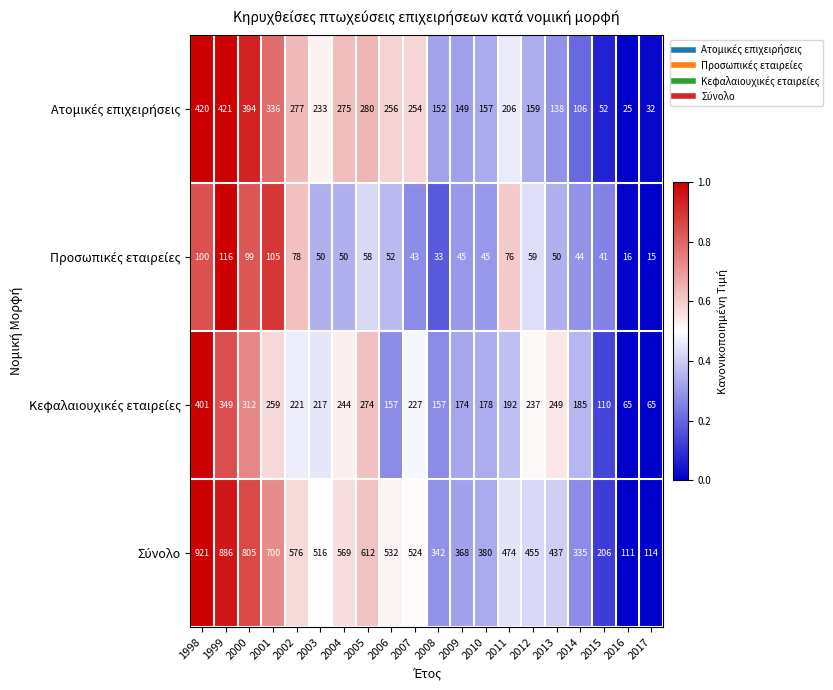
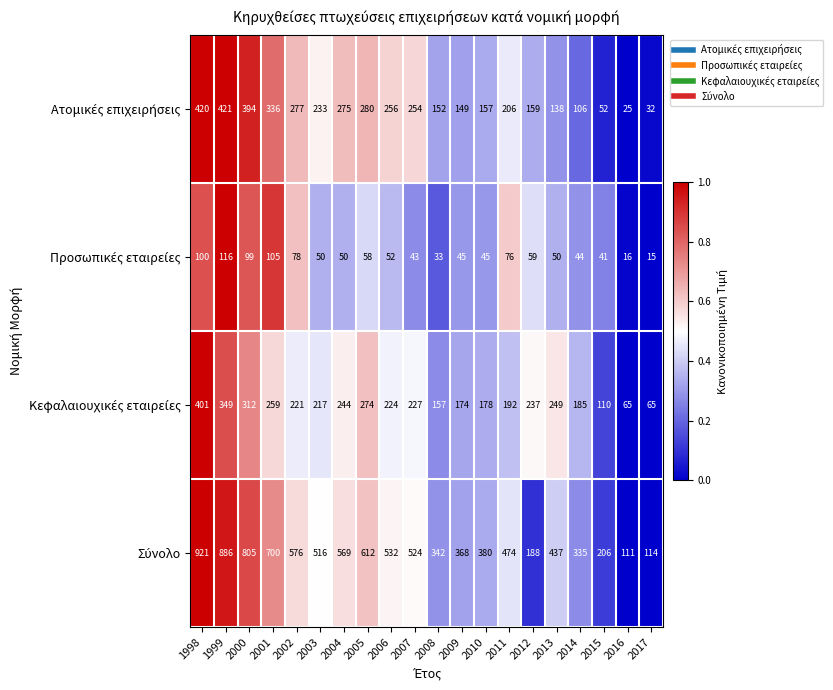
Κεφαλαιουχικές εταιρείες, 2006: 157 -> 224
Σύνολο, 2012: 455 -> 188
